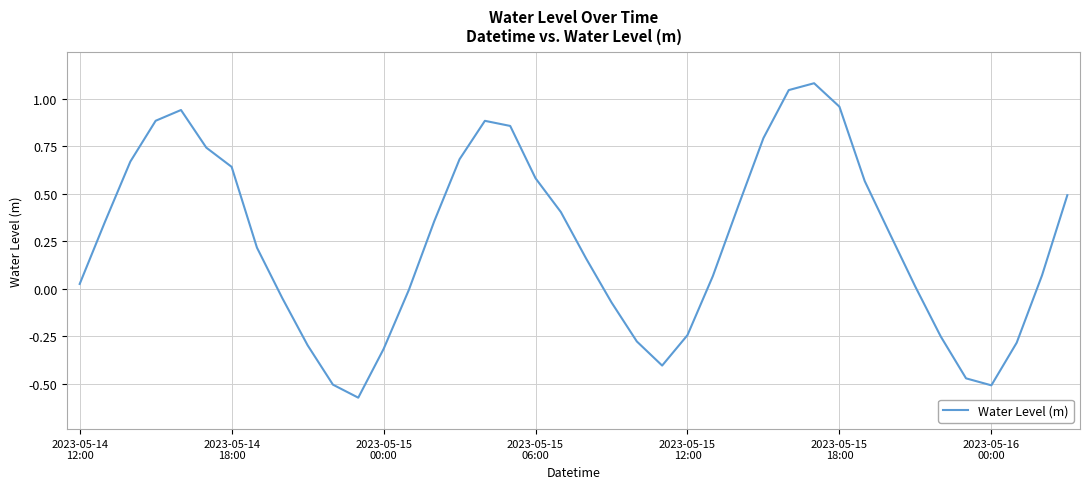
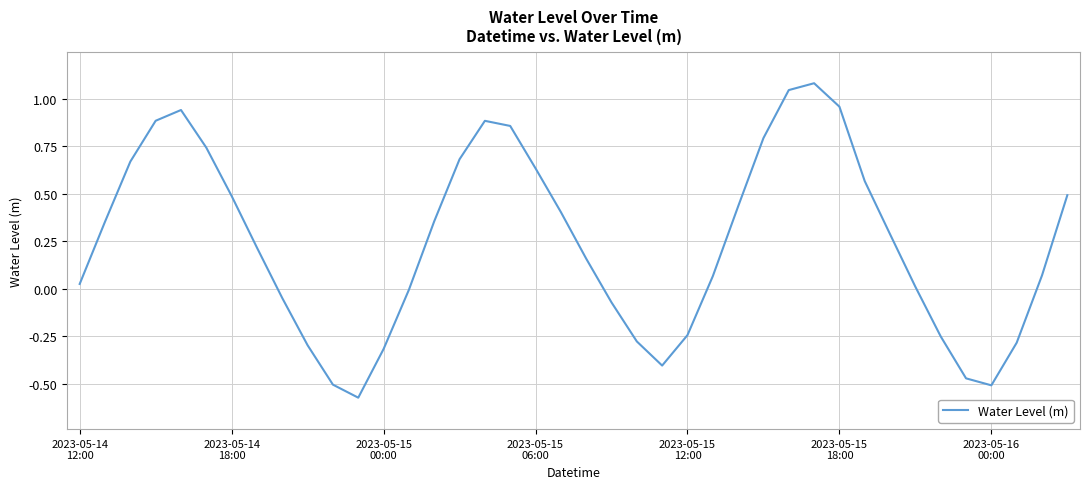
2023-05-14 18:00: 0.64 -> 0.49
2023-05-15 06:00: 0.58 -> 0.63
